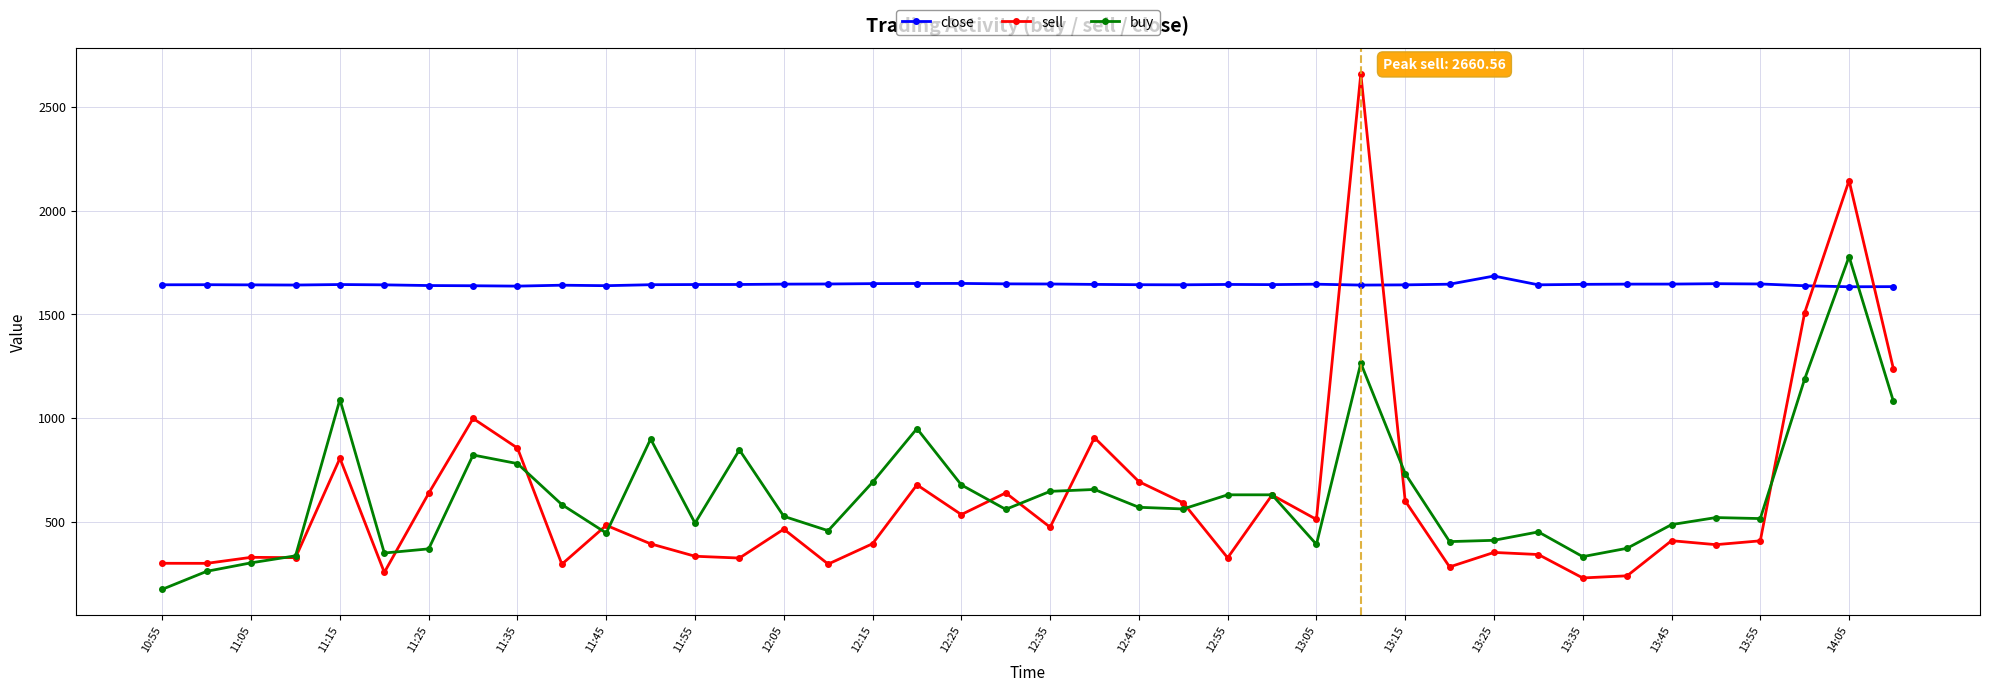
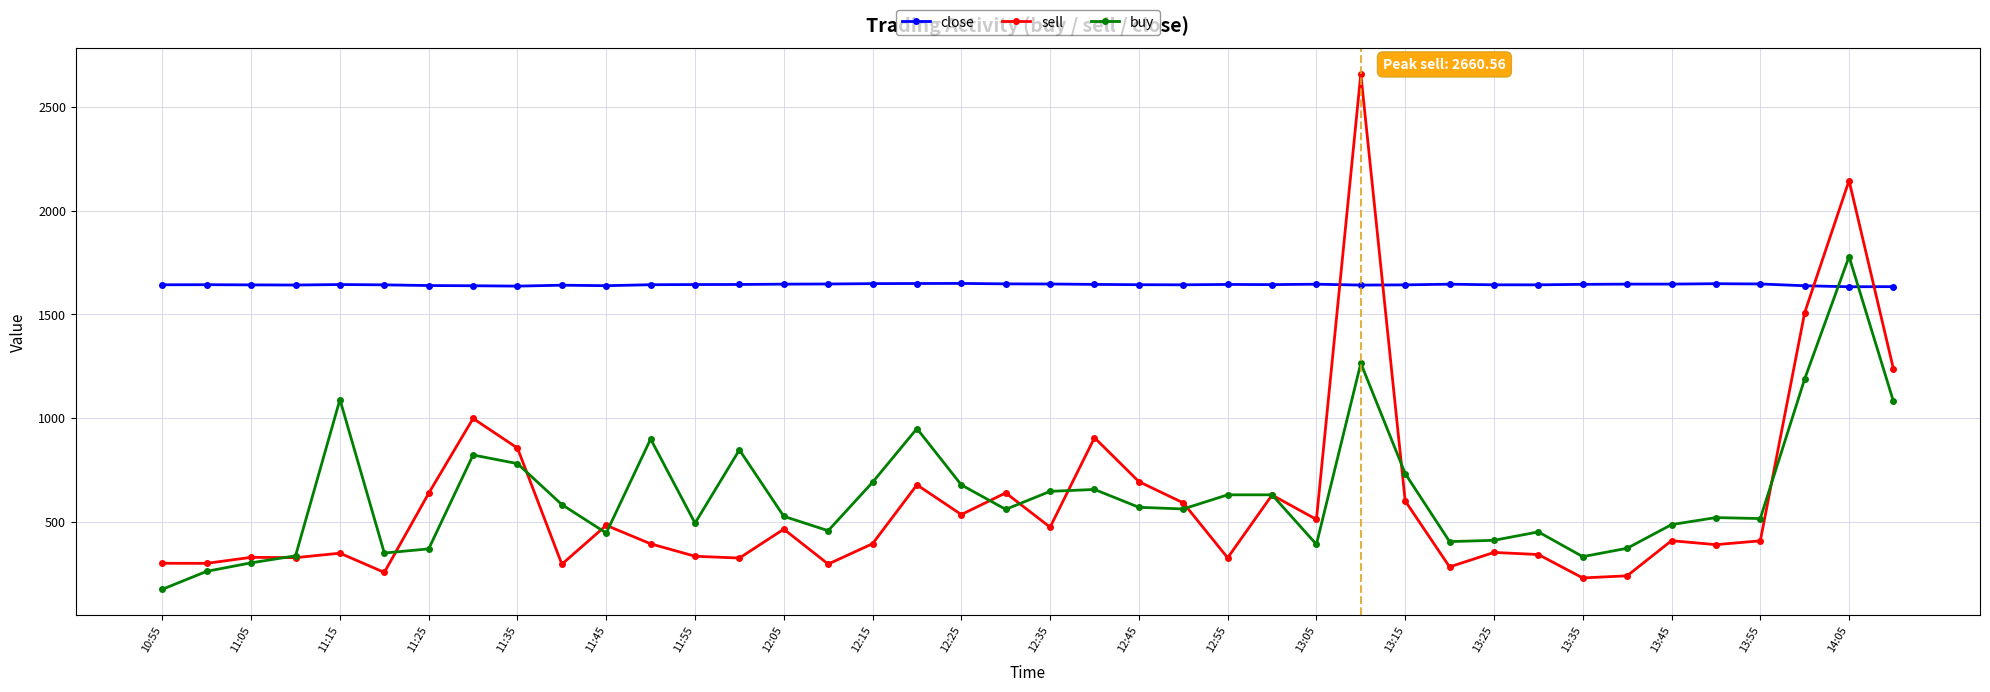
sell, 11:15: 810 -> 350
close, 13:25: 1690 -> 1640
